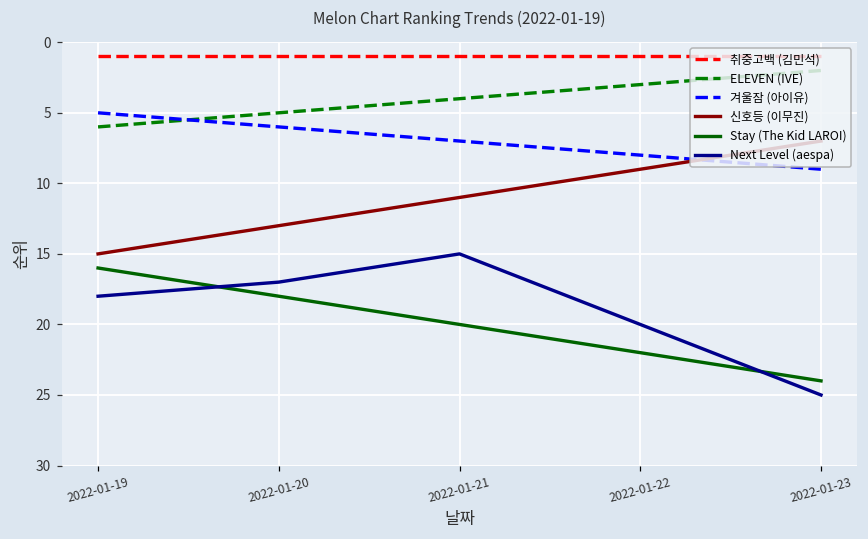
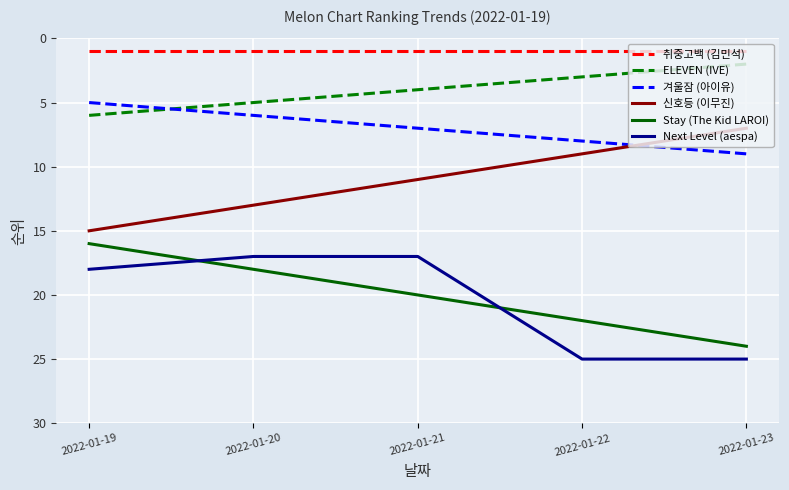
Next Level (aespa), 2022-01-21: 15 -> 17
Next Level (aespa), 2022-01-22: 20 -> 25
